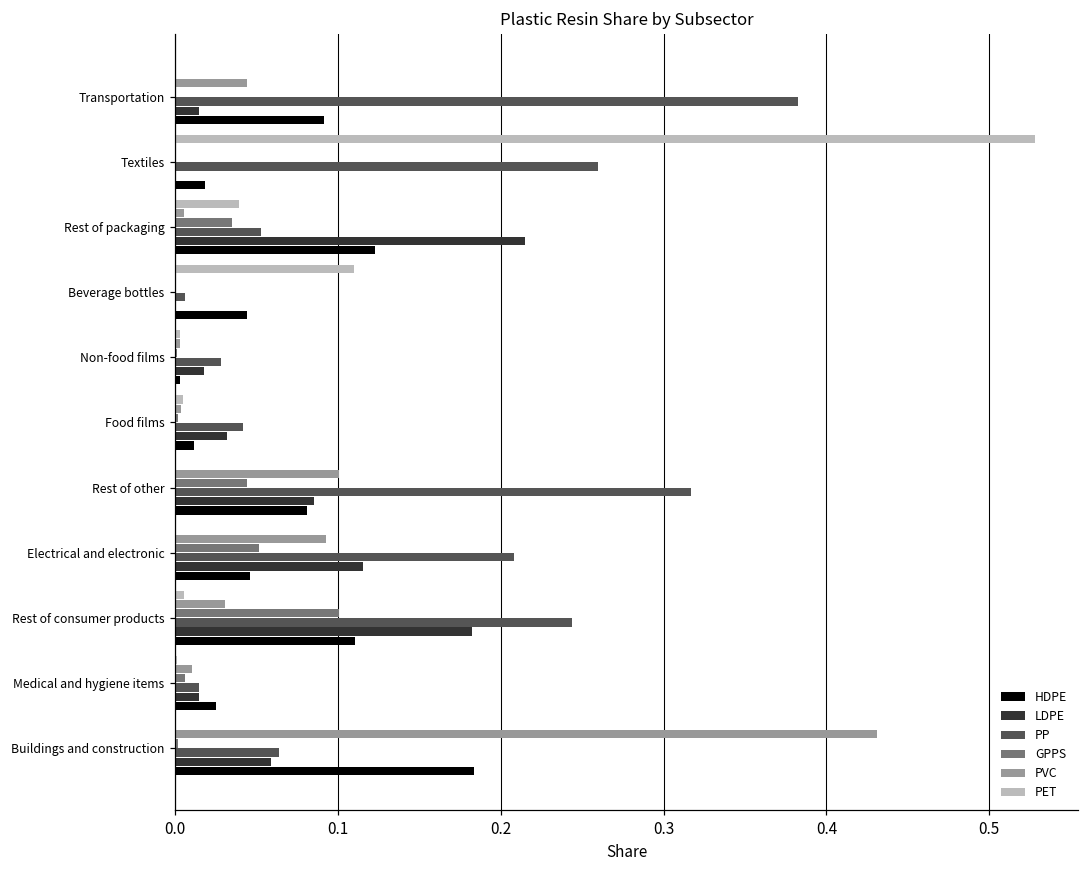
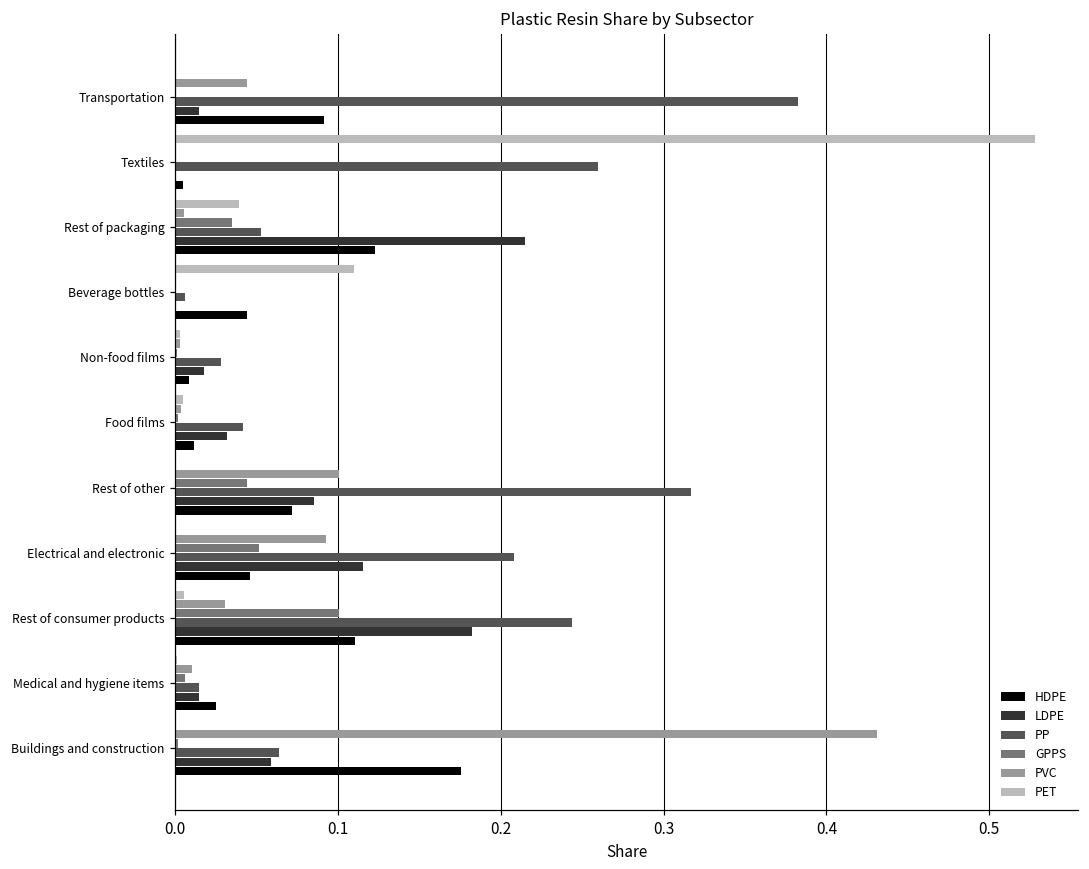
HDPE, Textiles: 0.018 -> 0.005
HDPE, Non-food films: 0.003 -> 0.008
HDPE, Rest of other: 0.081 -> 0.072
HDPE, Buildings and construction: 0.184 -> 0.176
